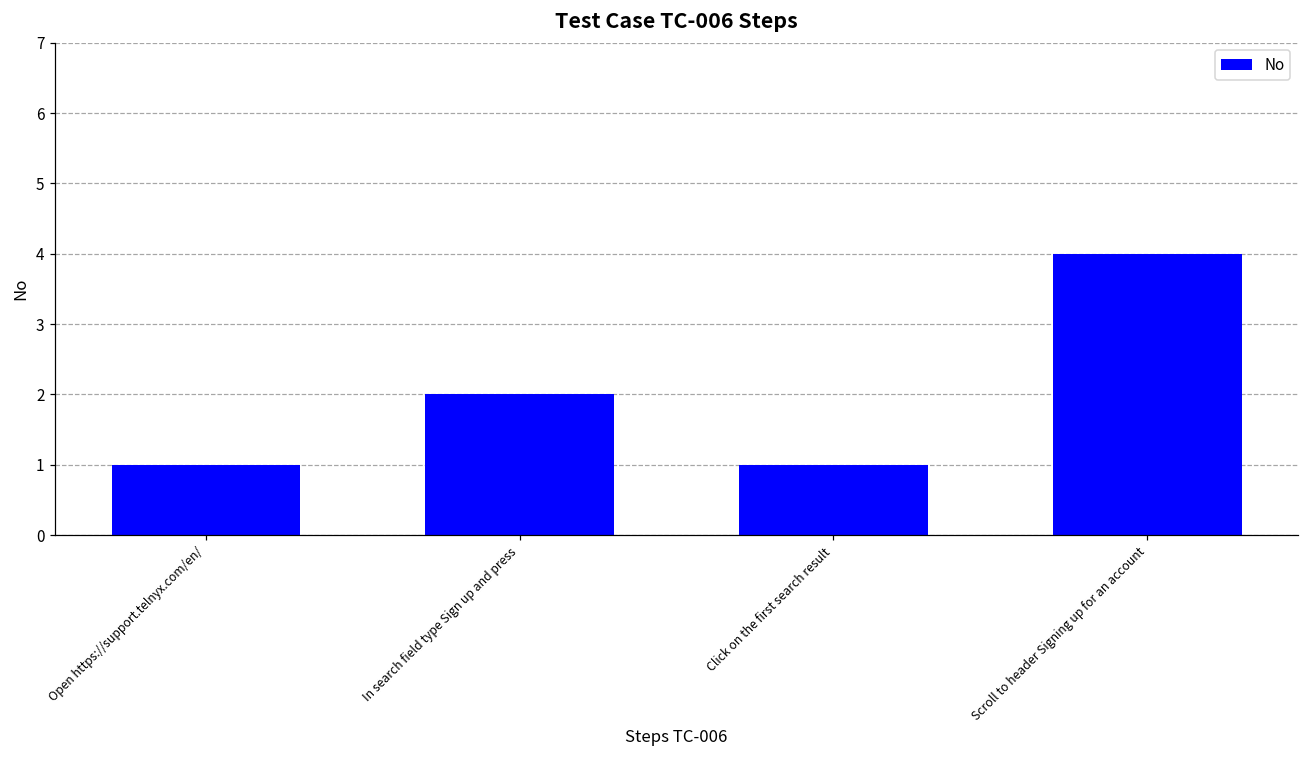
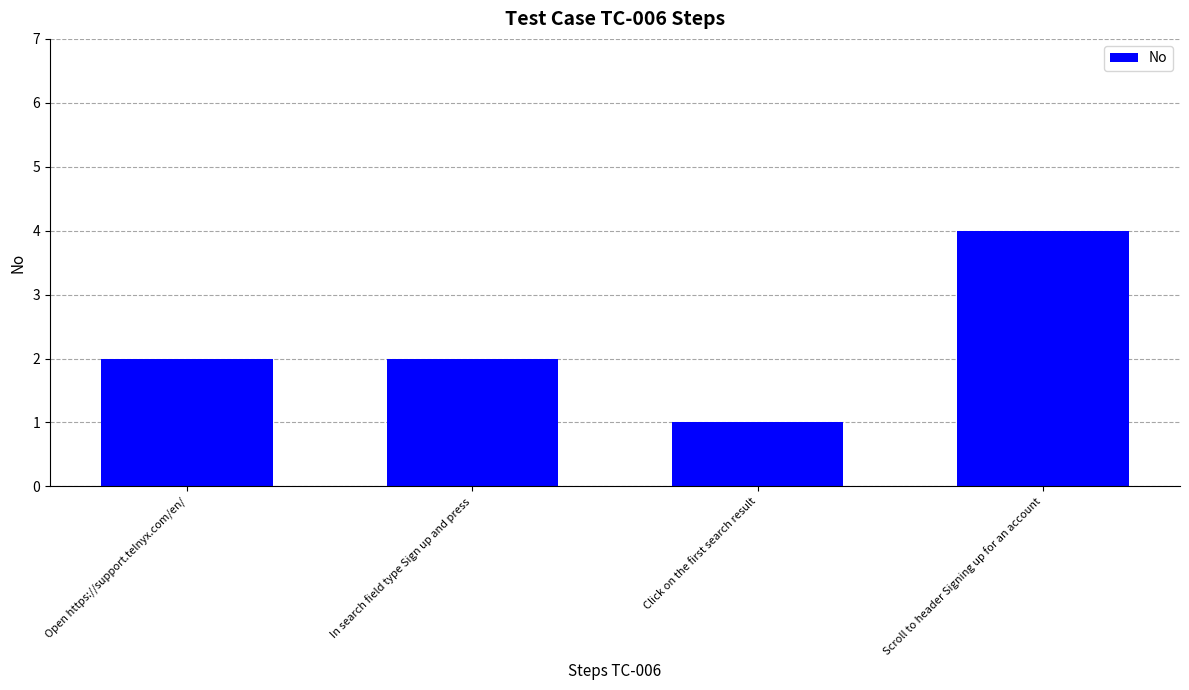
Open https://support.telnyx.com/en/: 1 -> 2
